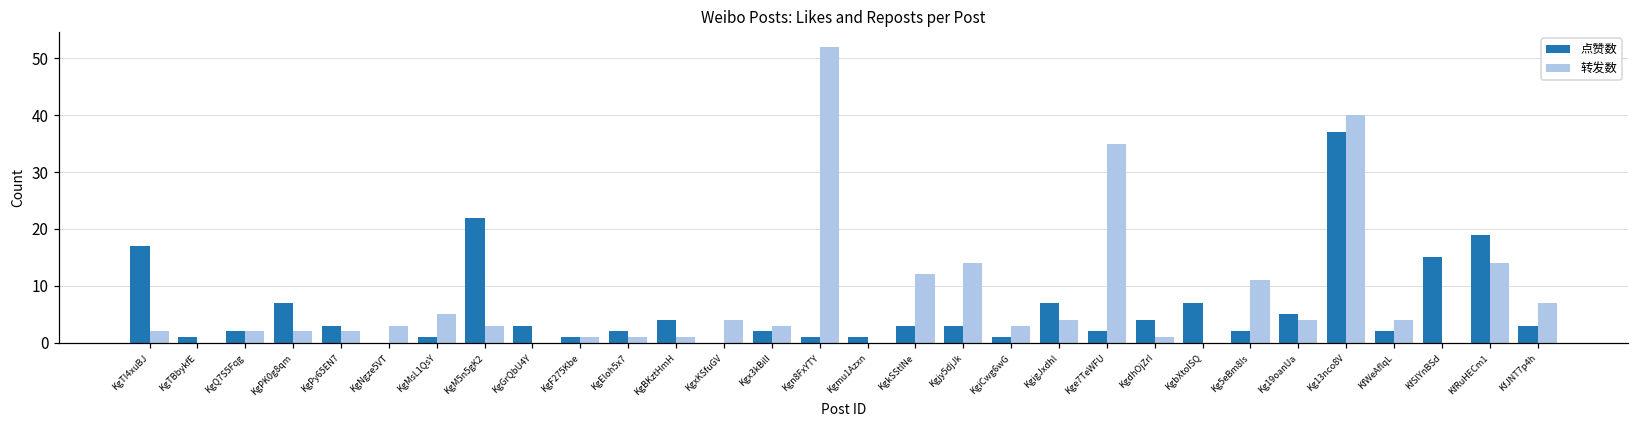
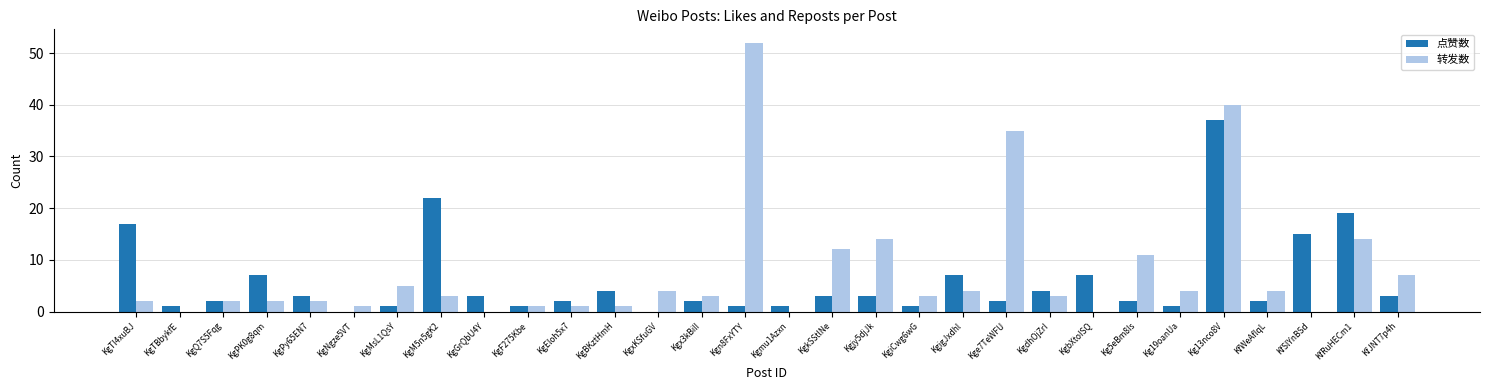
转发数, KgNgze5VT: 3 -> 1
转发数, KgdhOjZrI: 1 -> 3
点赞数, Kg19oanUa: 5 -> 1
